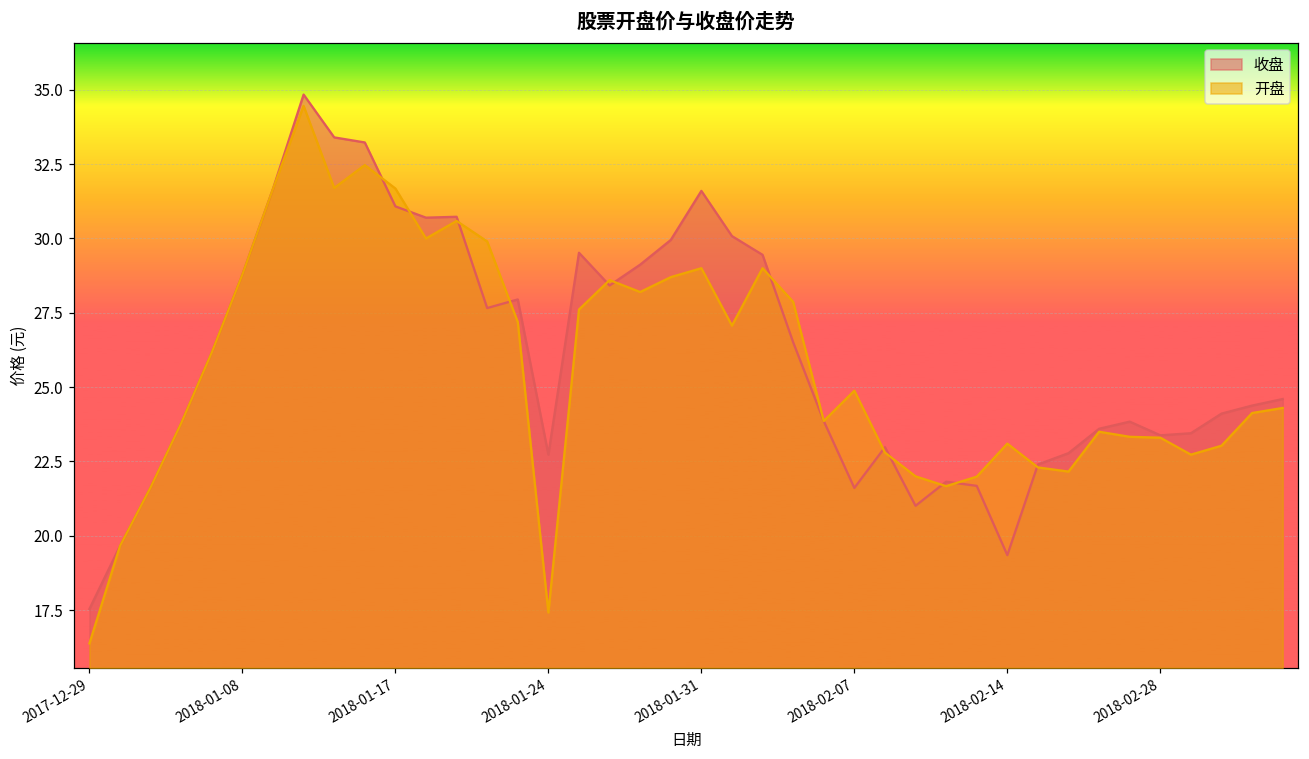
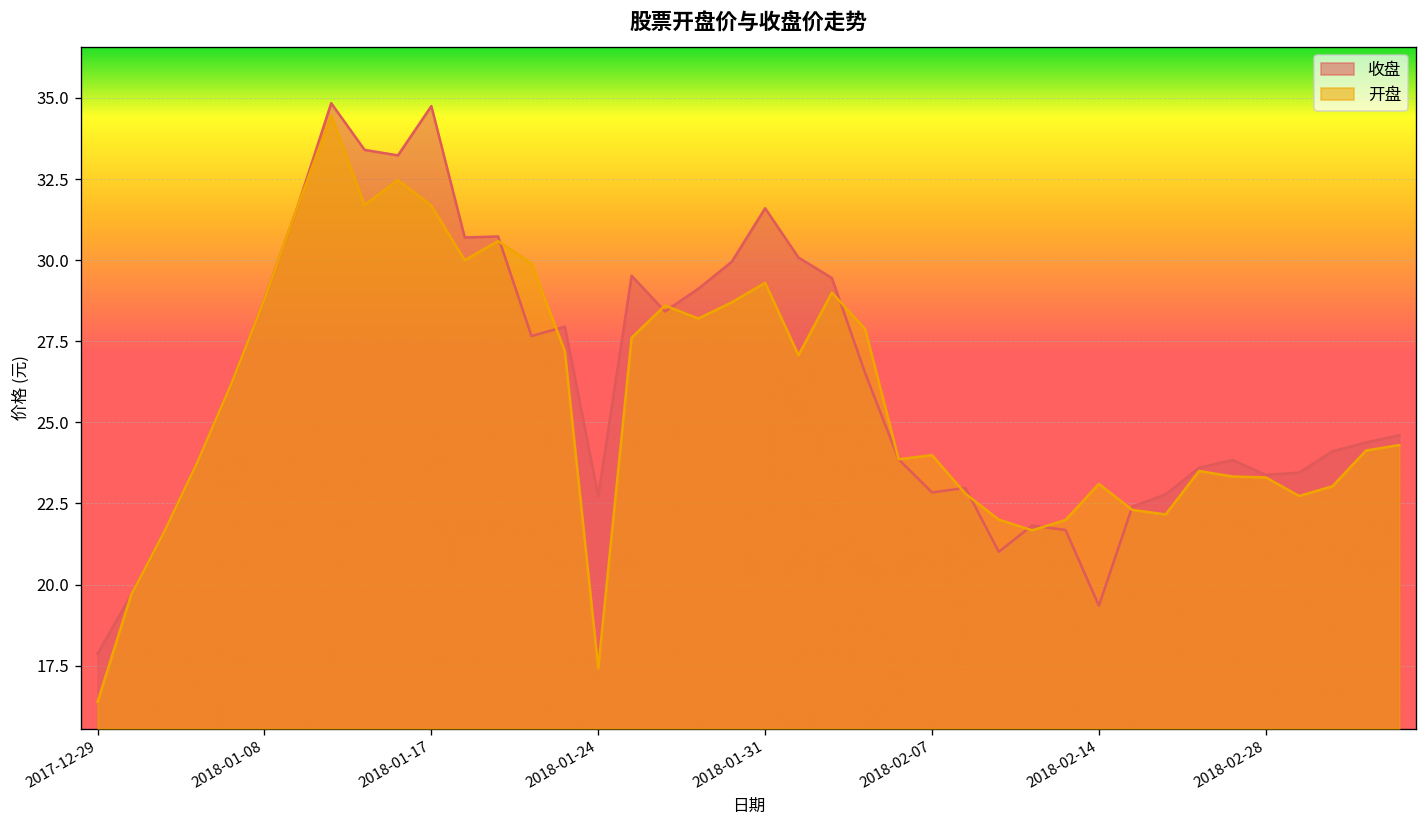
收盘, 2017-12-29: 17.5 -> 17.9
收盘, 2018-01-17: 31.1 -> 34.8
开盘, 2018-01-31: 29.0 -> 29.3
收盘, 2018-02-07: 21.6 -> 22.8
开盘, 2018-02-07: 24.9 -> 24.0
